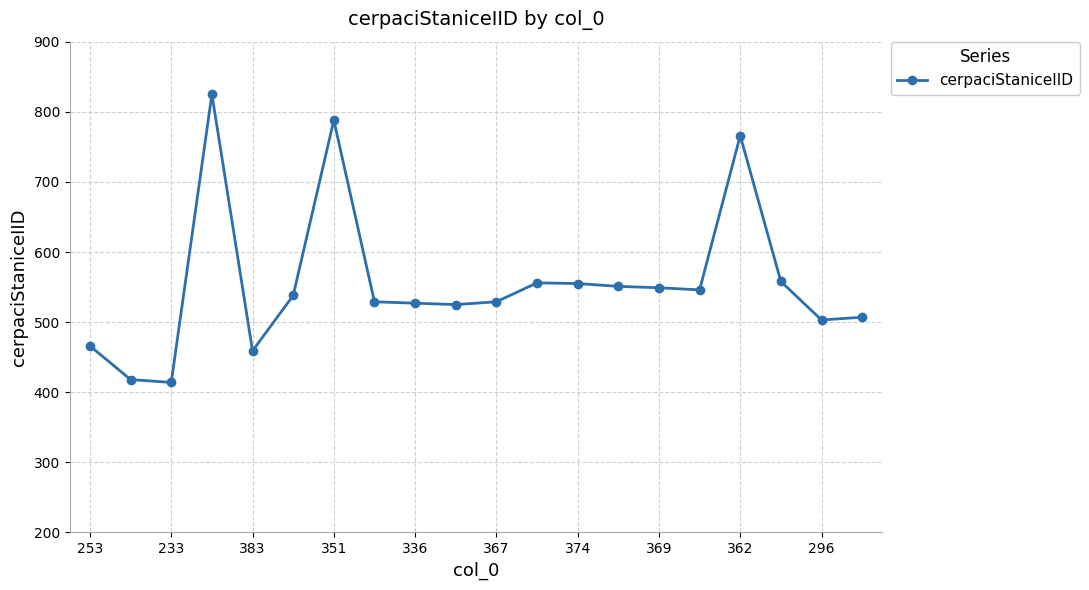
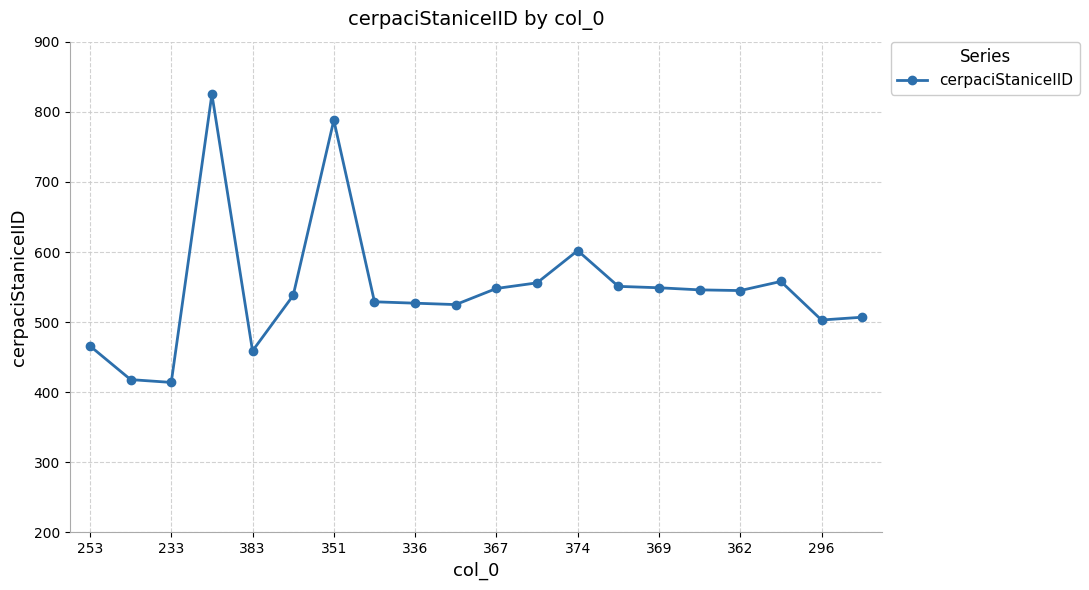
367: 530 -> 550
374: 560 -> 600
362: 770 -> 550
